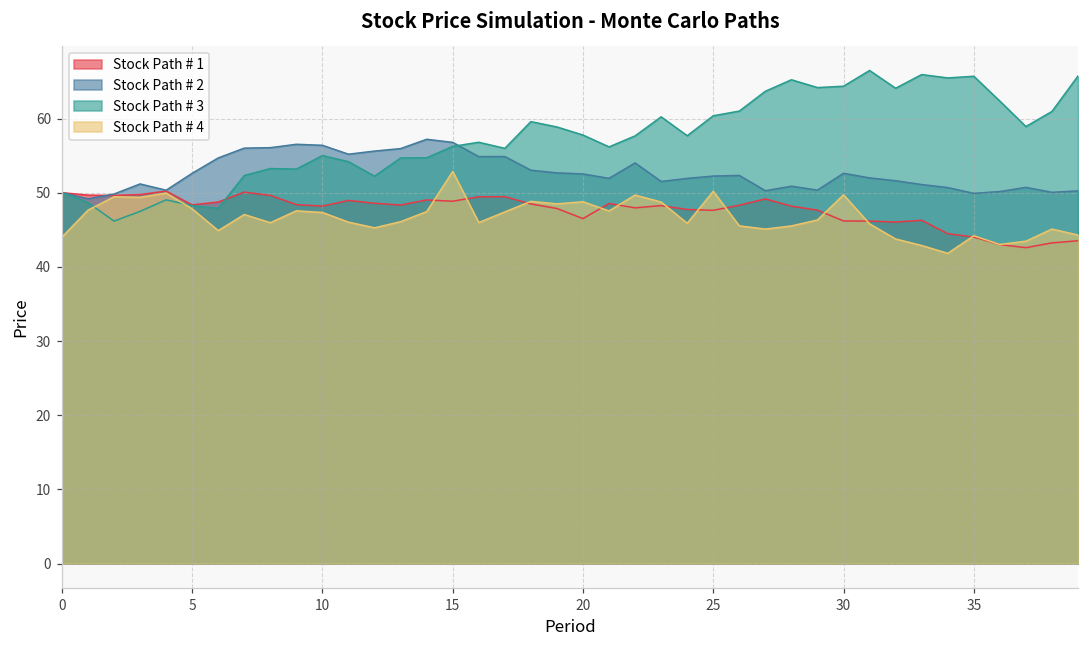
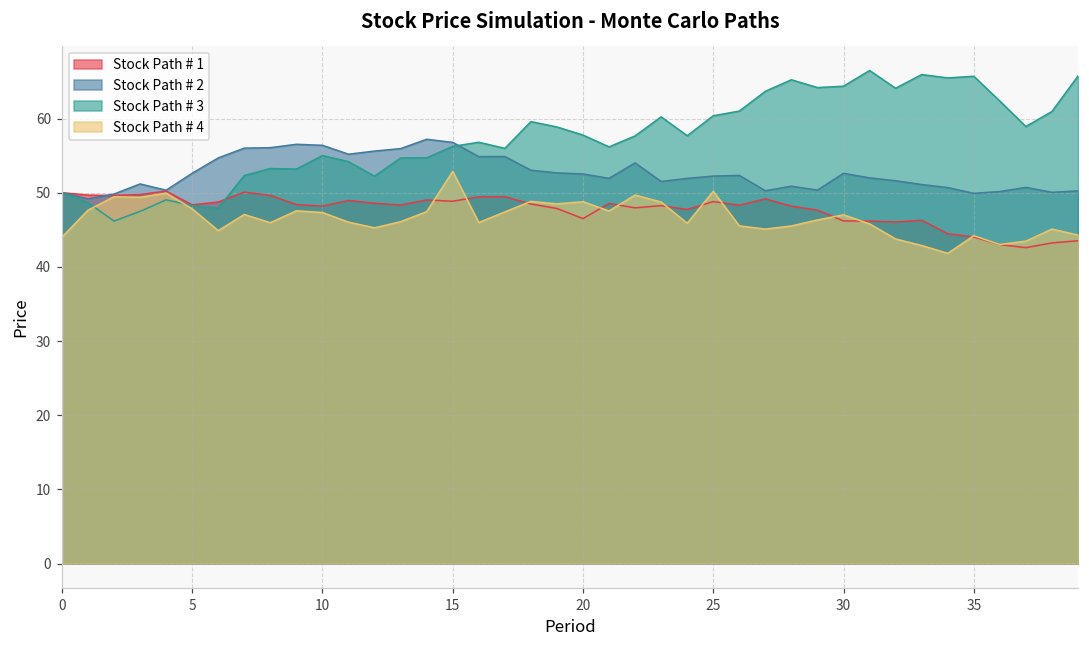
Stock Path # 1, 25: 48 -> 49
Stock Path # 4, 30: 50 -> 47
